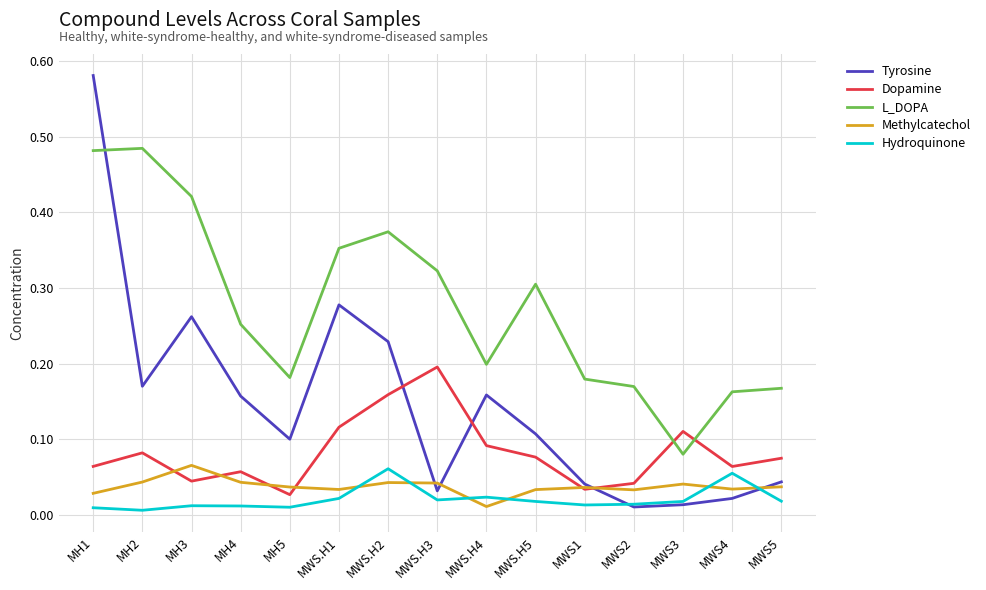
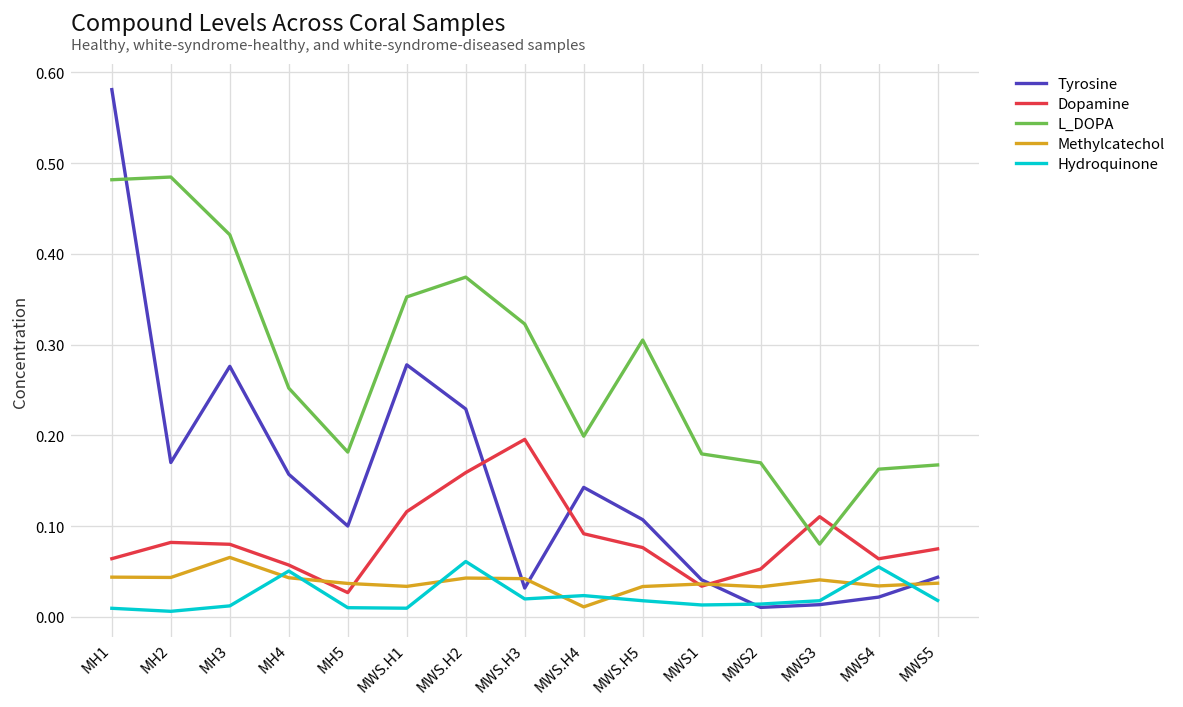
Methylcatechol, MH1: 0.03 -> 0.04
Tyrosine, MH3: 0.26 -> 0.28
Dopamine, MH3: 0.04 -> 0.08
Hydroquinone, MH4: 0.01 -> 0.05
Hydroquinone, MWS.H1: 0.02 -> 0.01
Tyrosine, MWS.H4: 0.16 -> 0.14
Dopamine, MWS2: 0.04 -> 0.05
